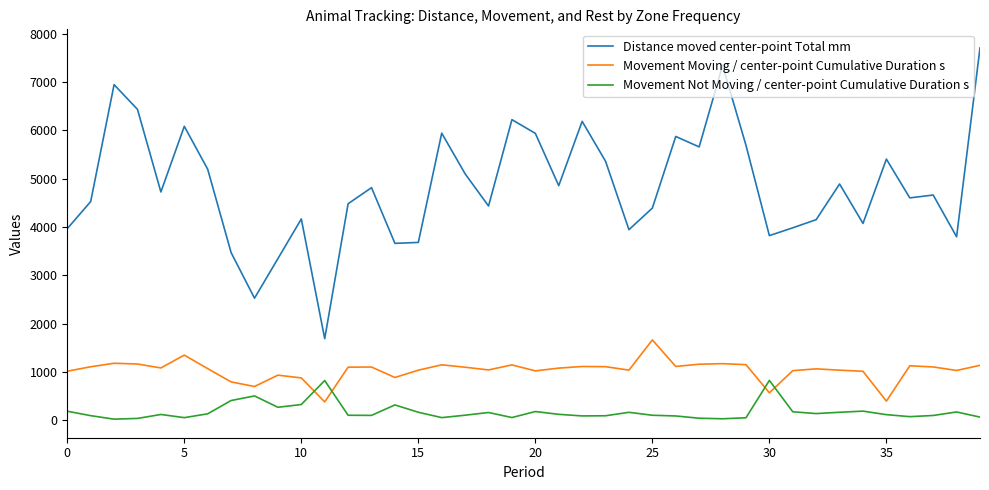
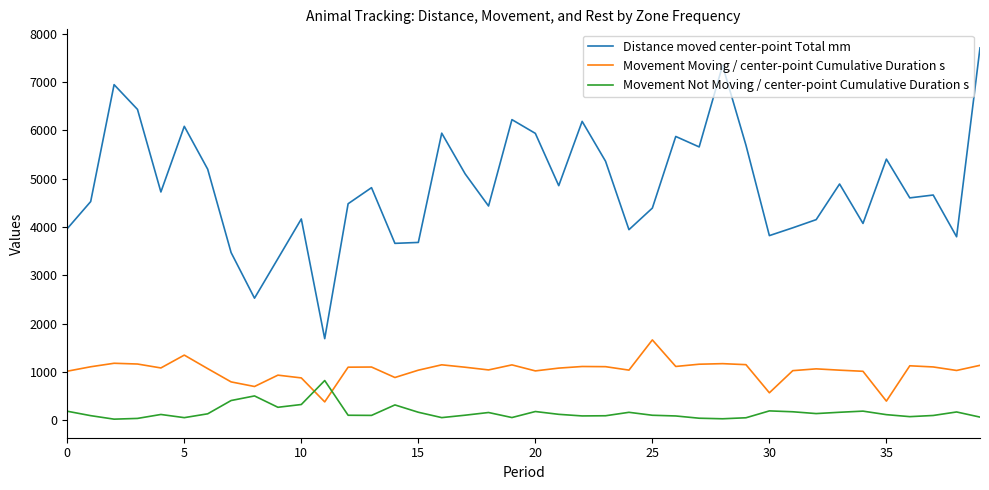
Movement Not Moving / center-point Cumulative Duration s, 30: 800 -> 200
